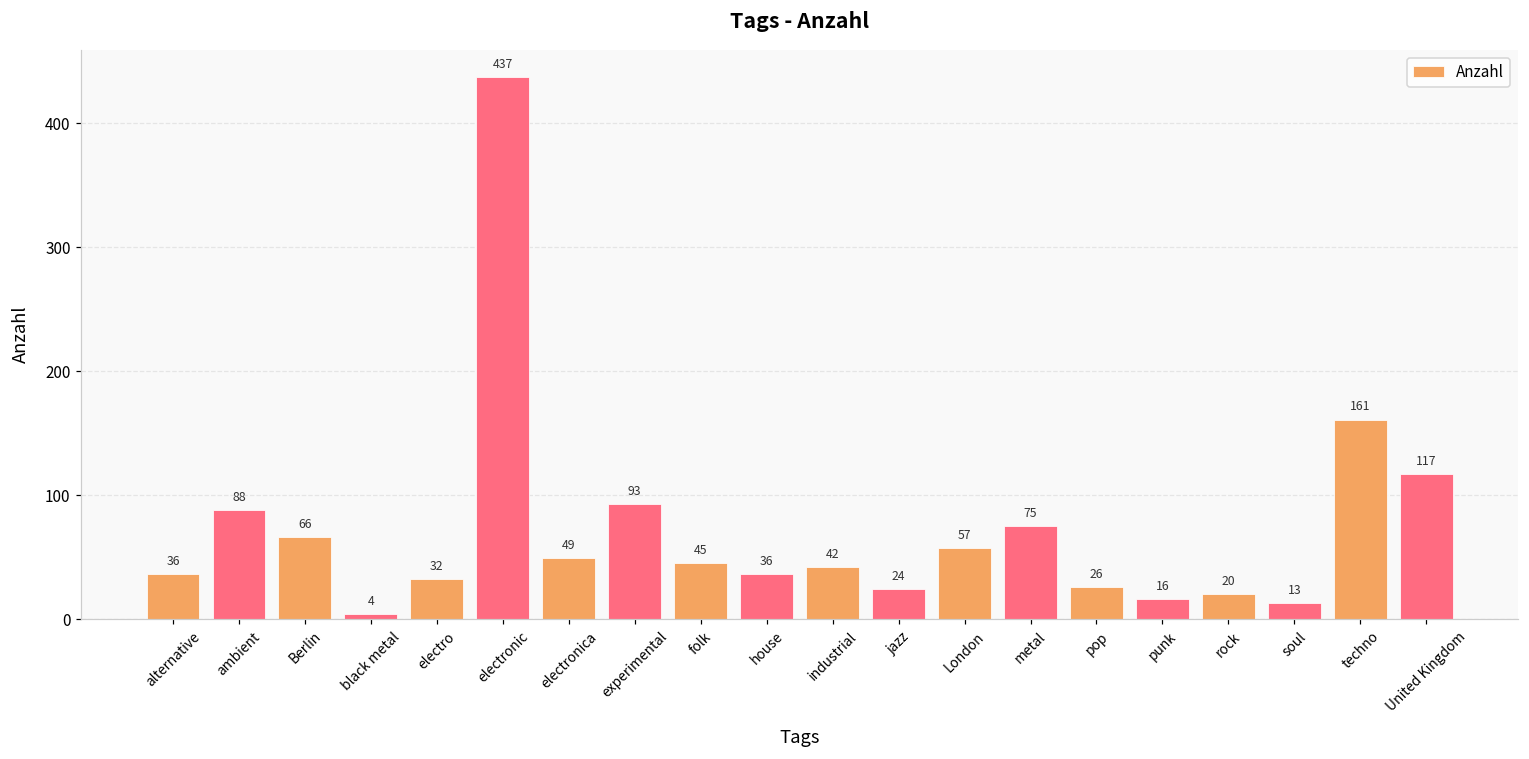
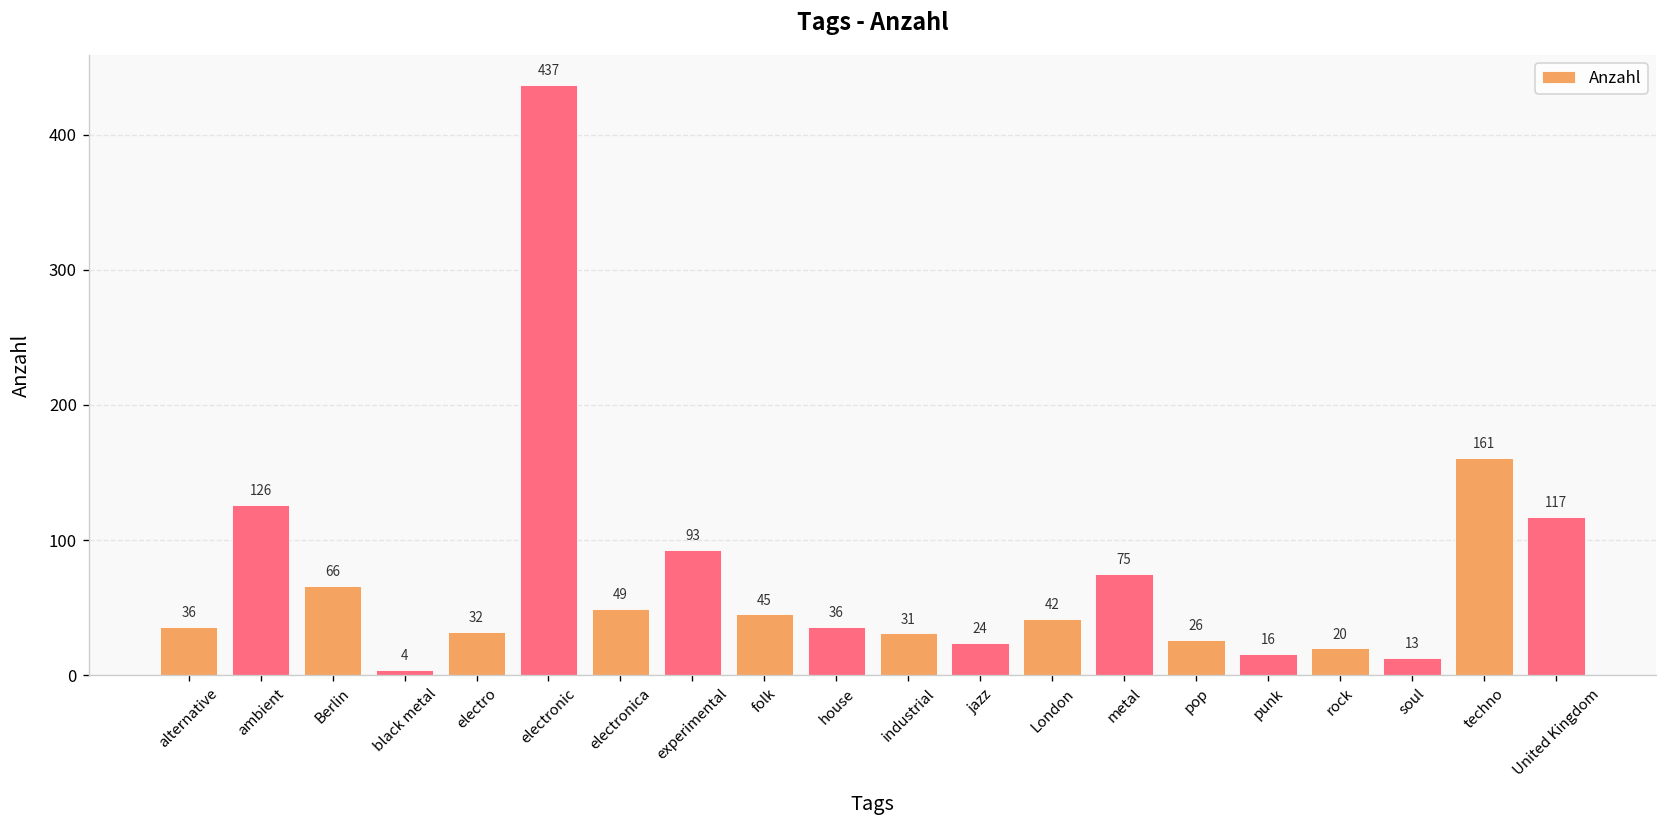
ambient: 88 -> 126
industrial: 42 -> 31
London: 57 -> 42
